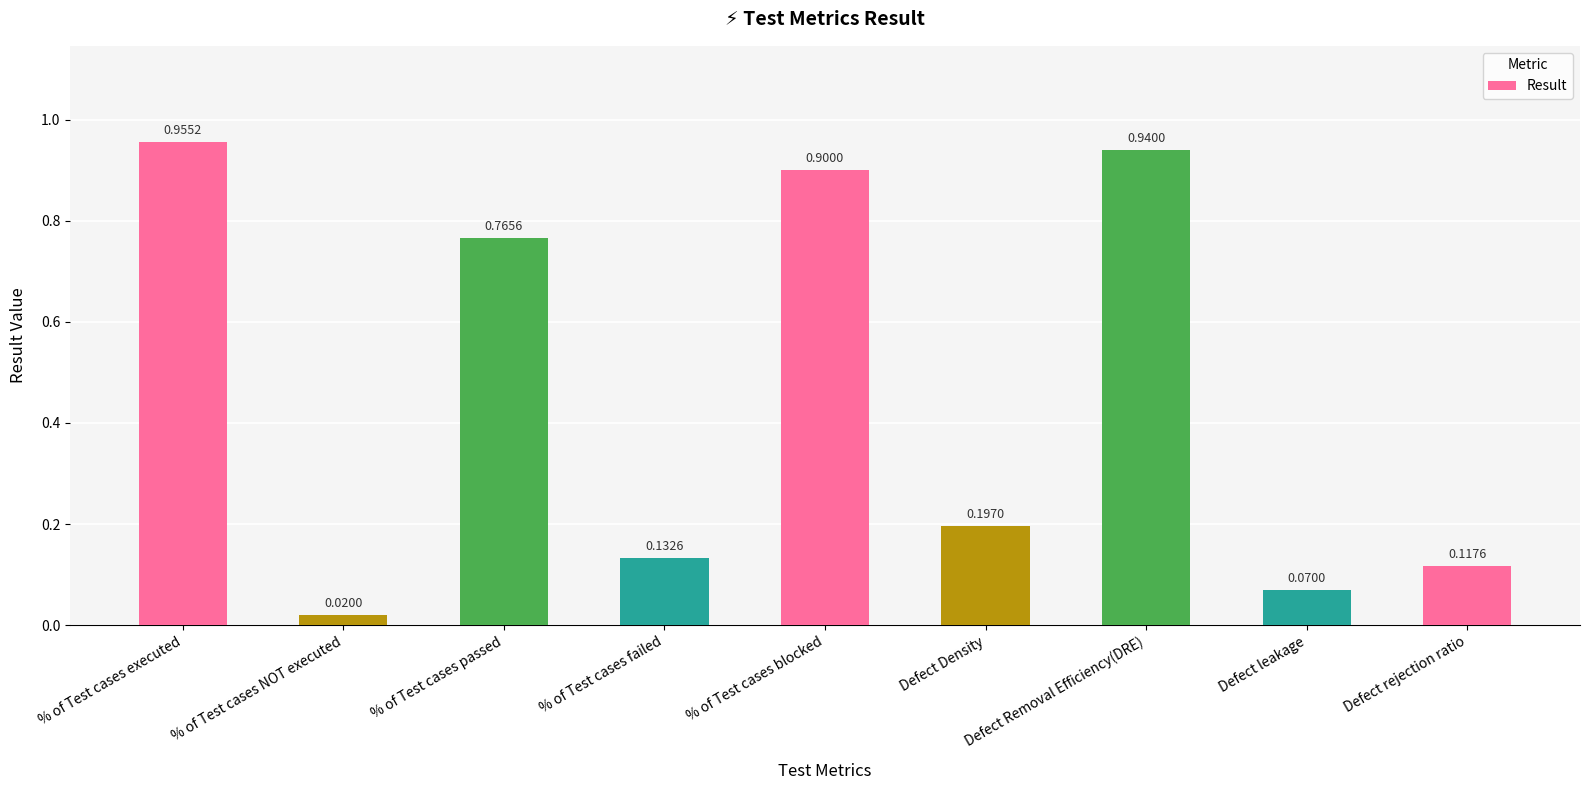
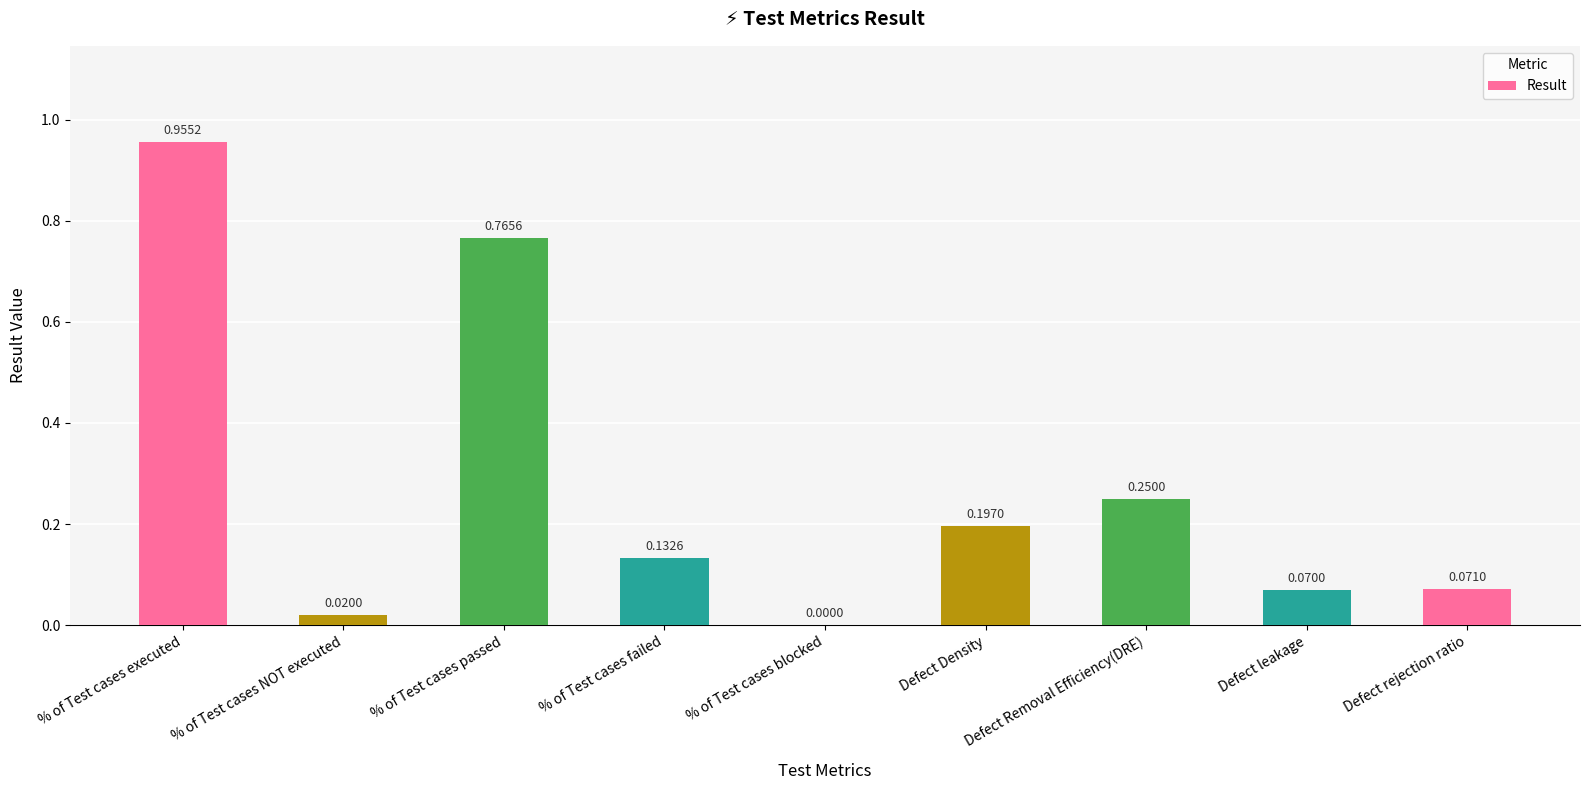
% of Test cases blocked: 0.9000 -> 0.0000
Defect Removal Efficiency(DRE): 0.9400 -> 0.2500
Defect rejection ratio: 0.1176 -> 0.0710
